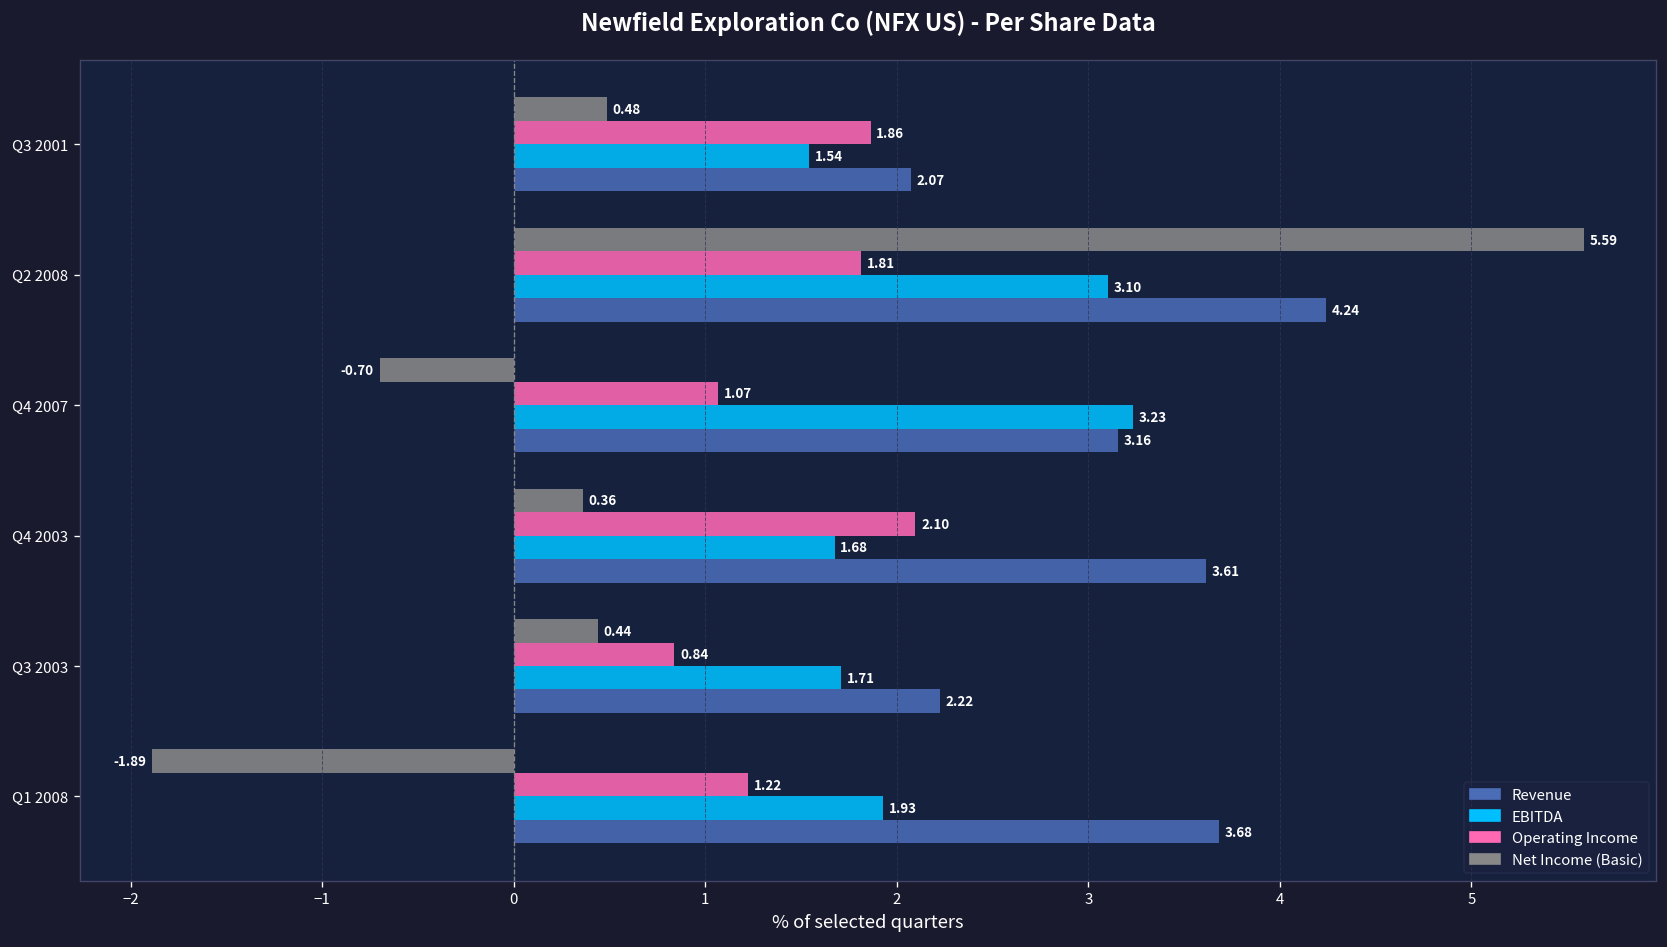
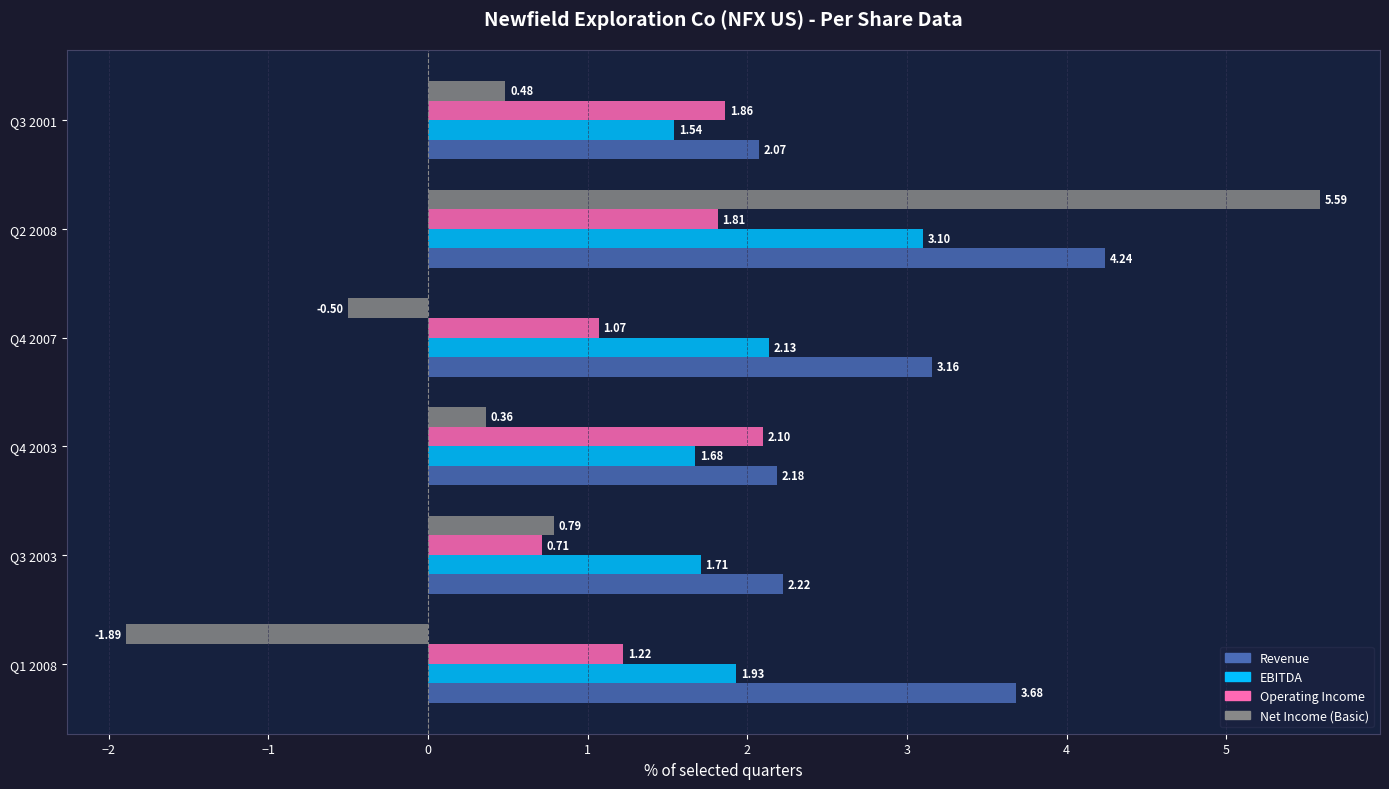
Net Income (Basic), Q4 2007: -0.70 -> -0.50
EBITDA, Q4 2007: 3.23 -> 2.13
Revenue, Q4 2003: 3.61 -> 2.18
Net Income (Basic), Q3 2003: 0.44 -> 0.79
Operating Income, Q3 2003: 0.84 -> 0.71
